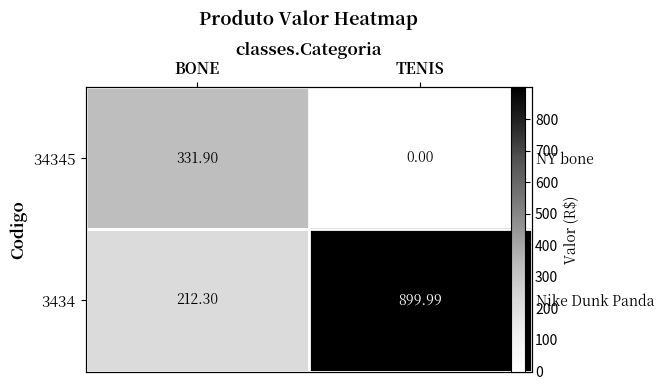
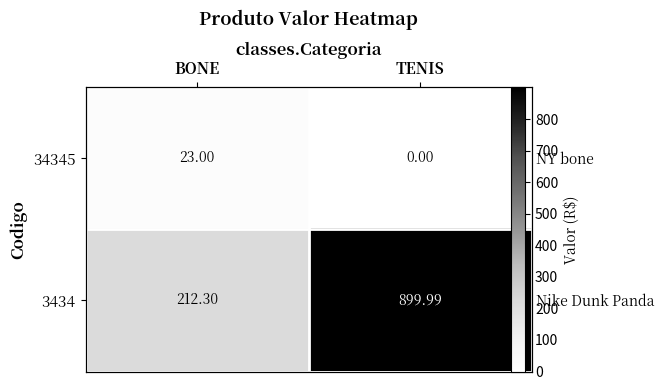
34345, BONE: 331.90 -> 23.00
